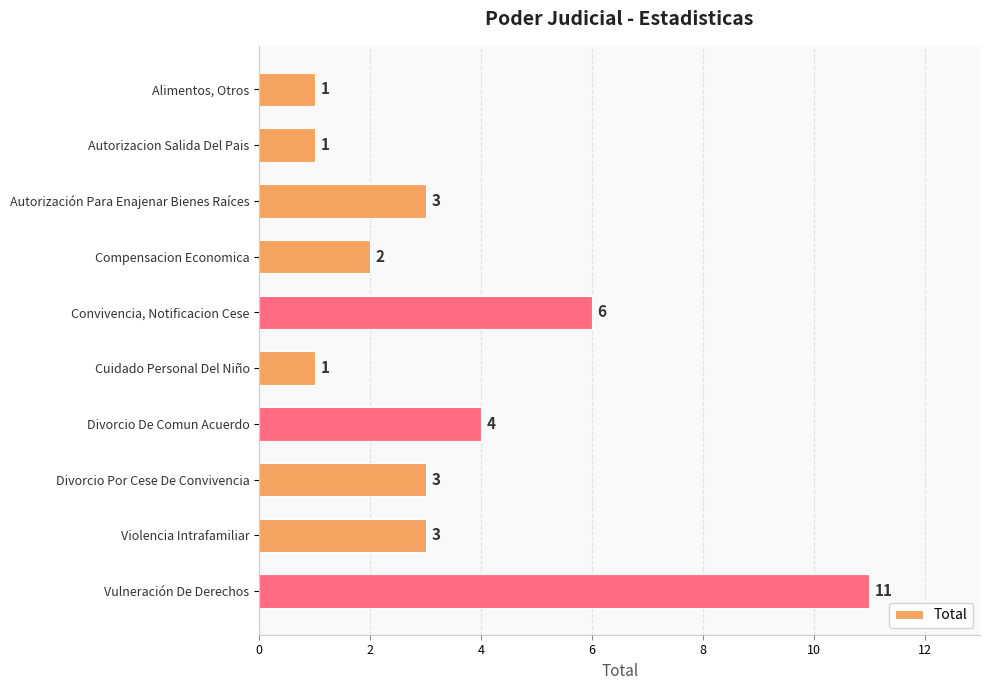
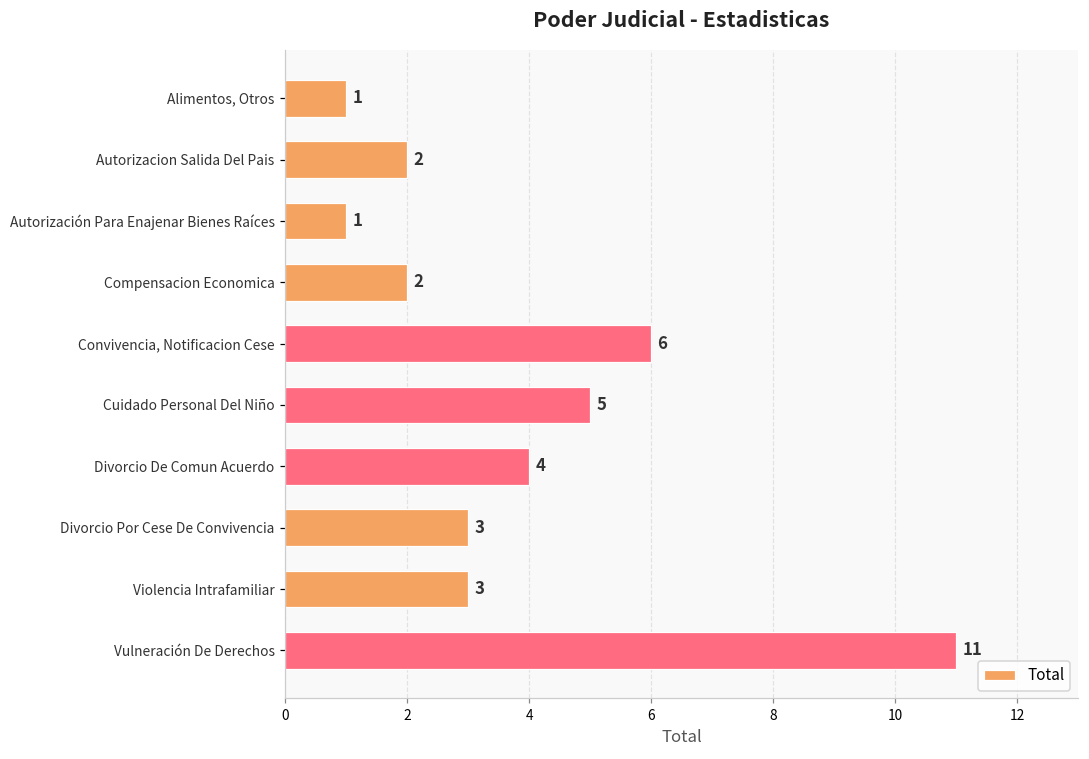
Autorizacion Salida Del Pais: 1 -> 2
Autorización Para Enajenar Bienes Raíces: 3 -> 1
Cuidado Personal Del Niño: 1 -> 5
